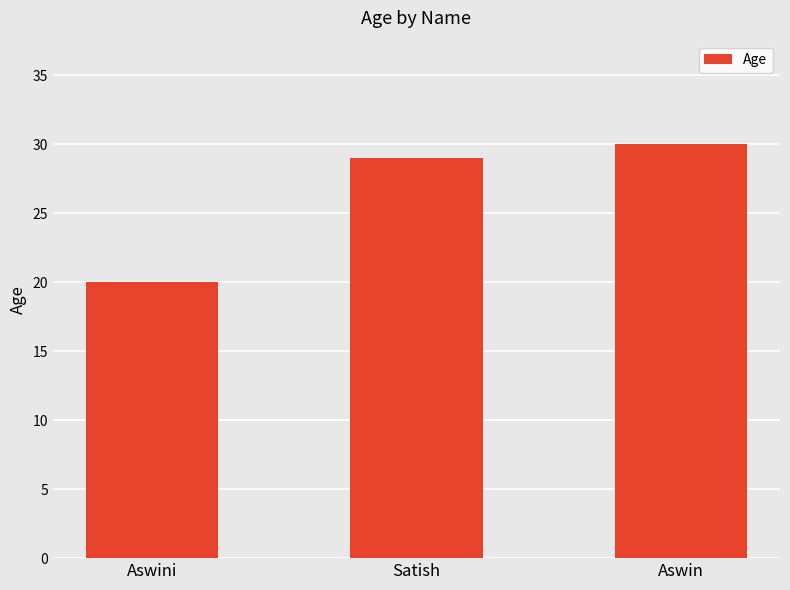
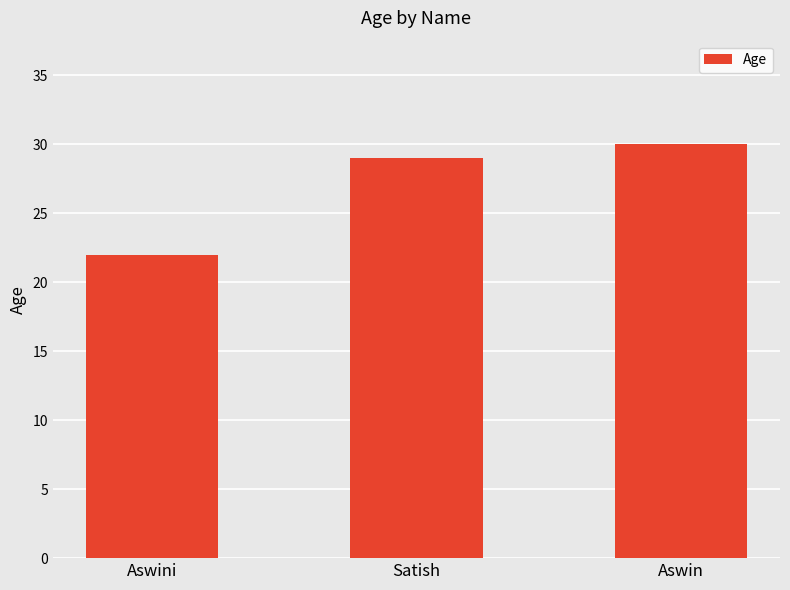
Aswini: 20 -> 22
